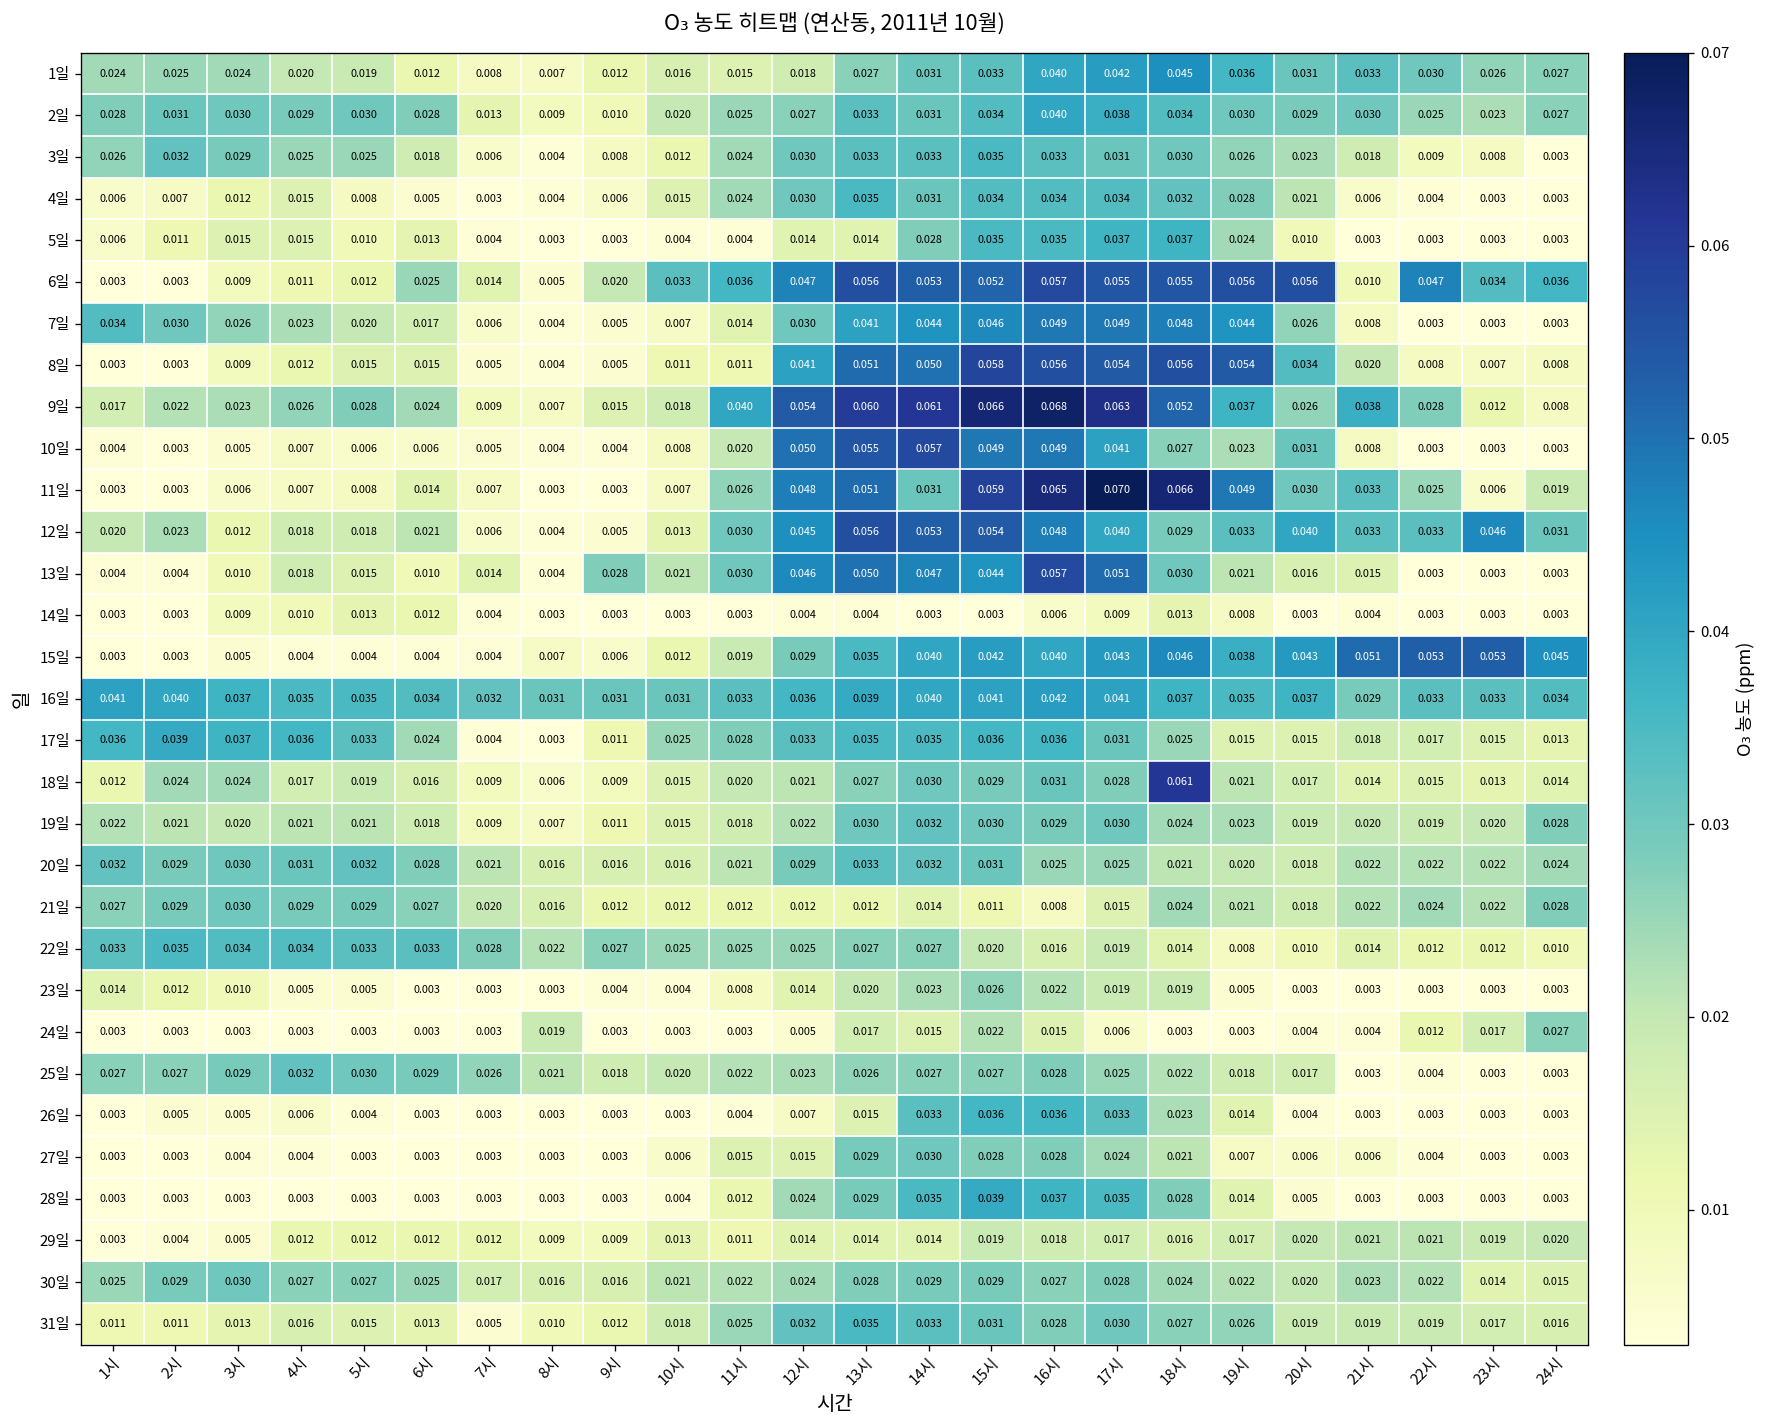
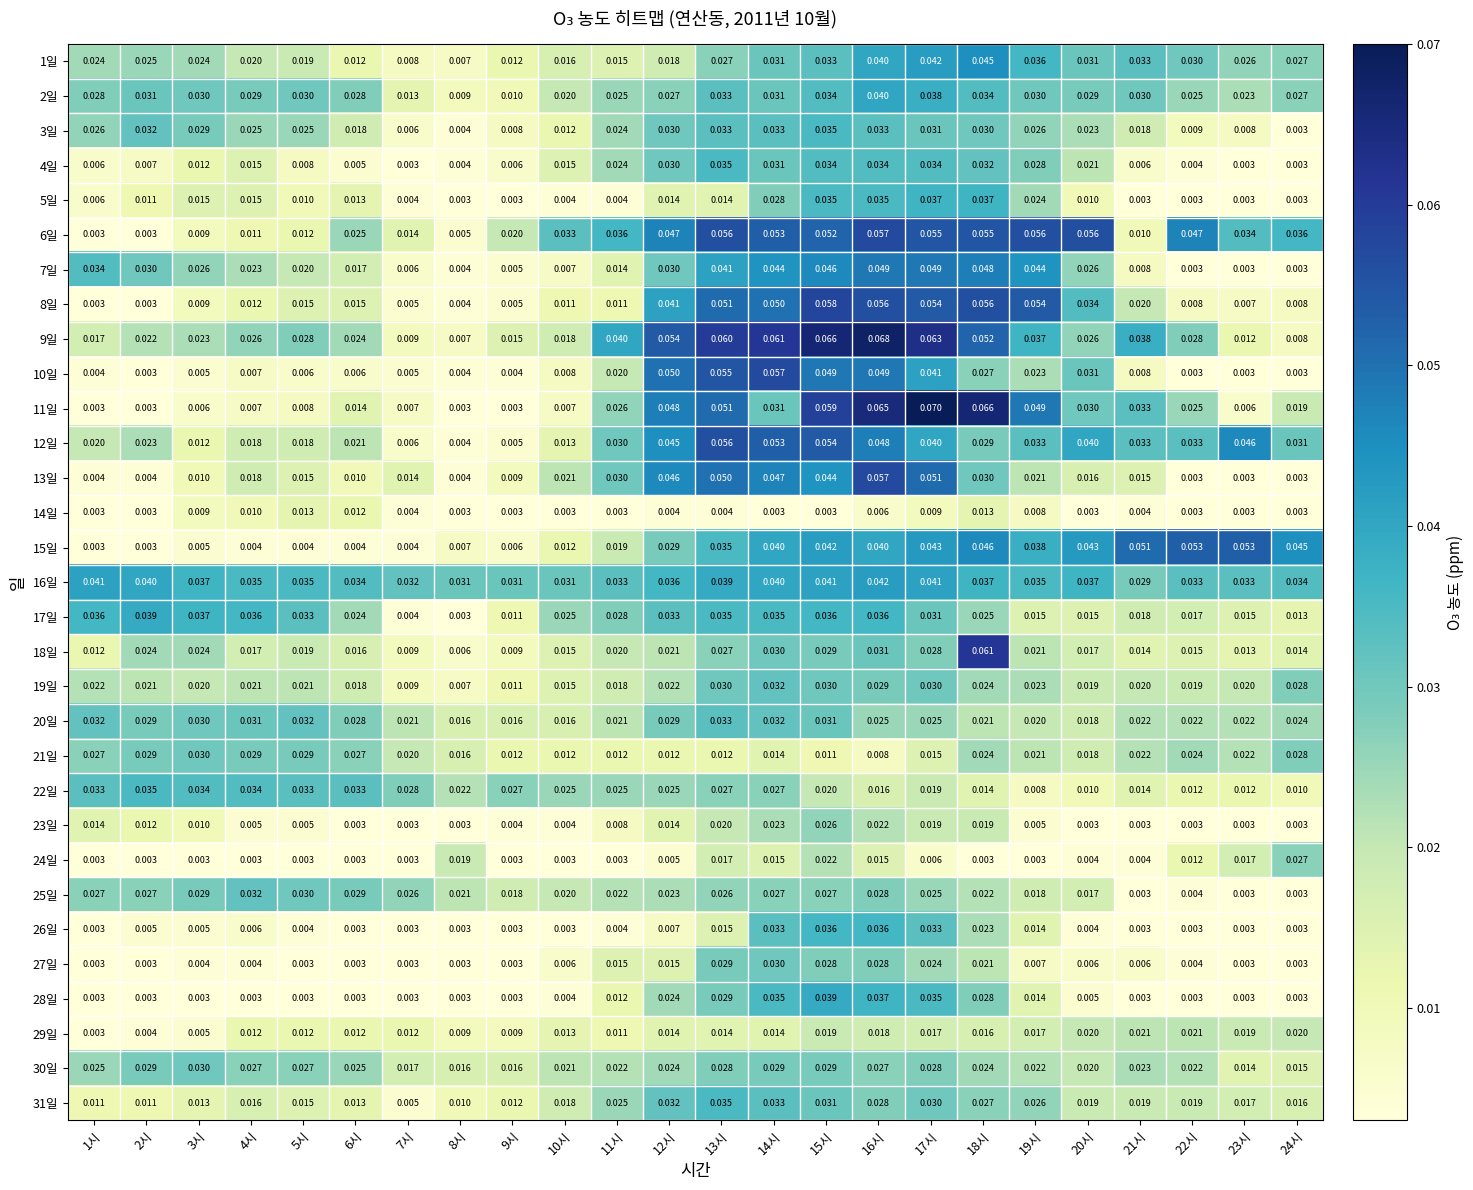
13일, 9시: 0.028 -> 0.009
